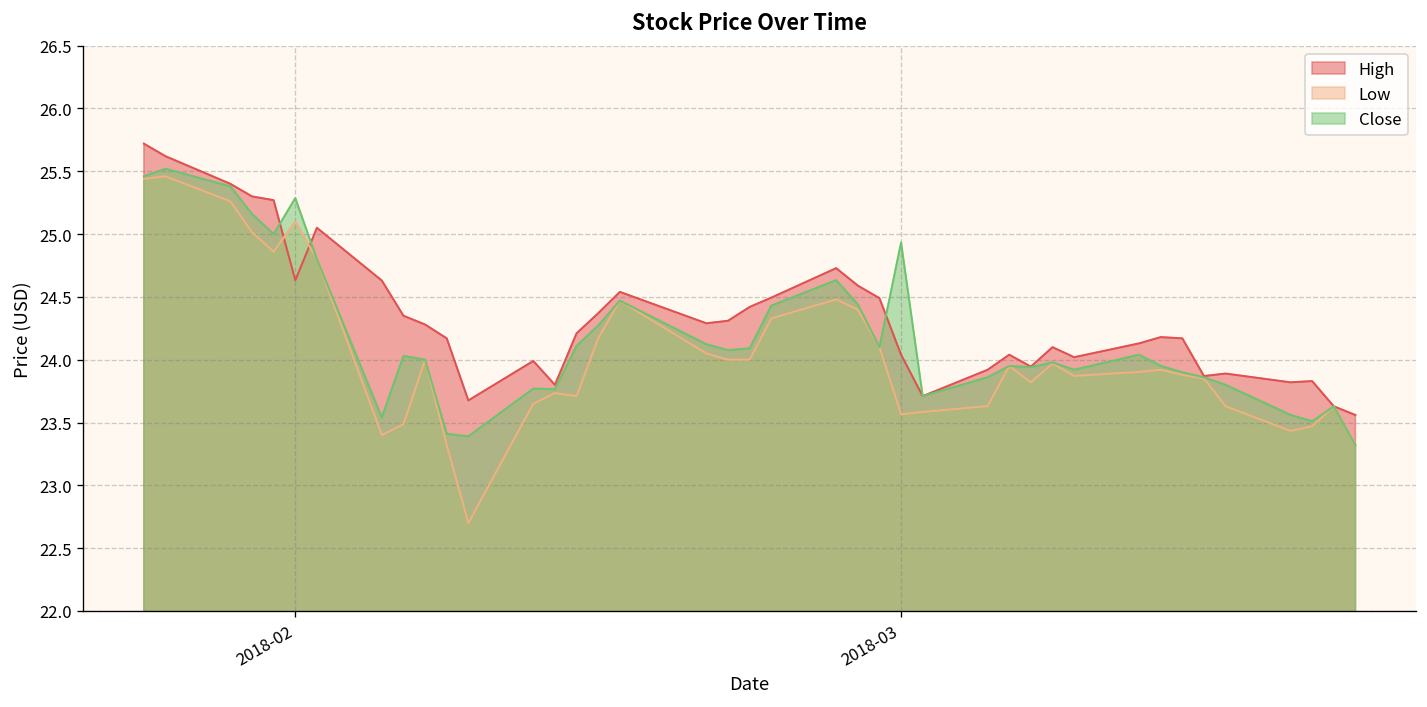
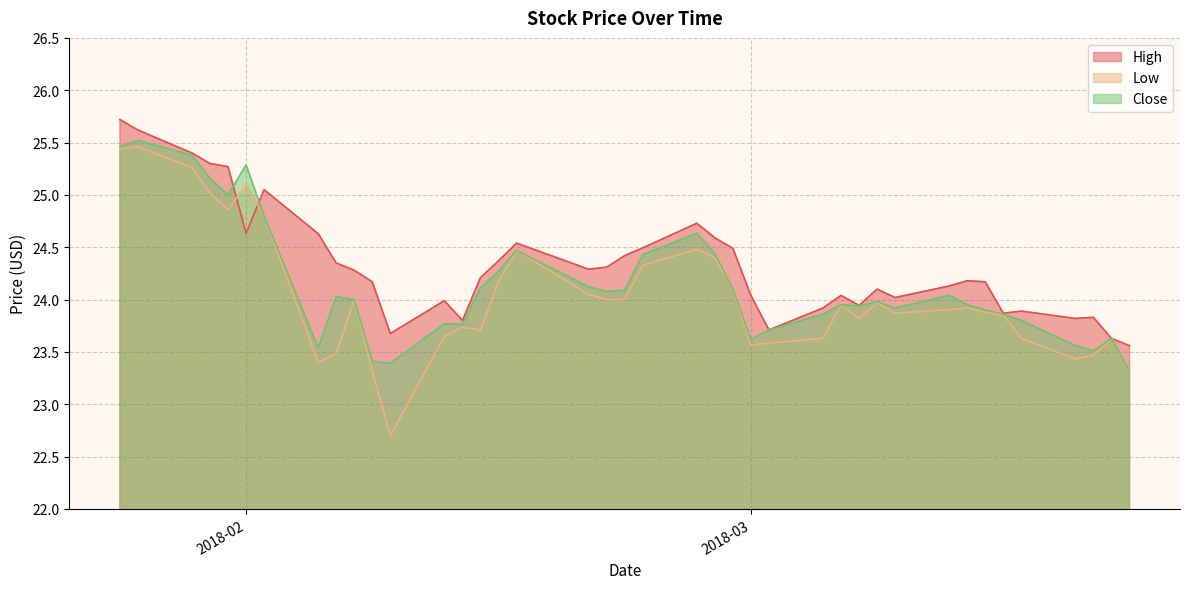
Close, 2018-03: 24.93 -> 23.62
